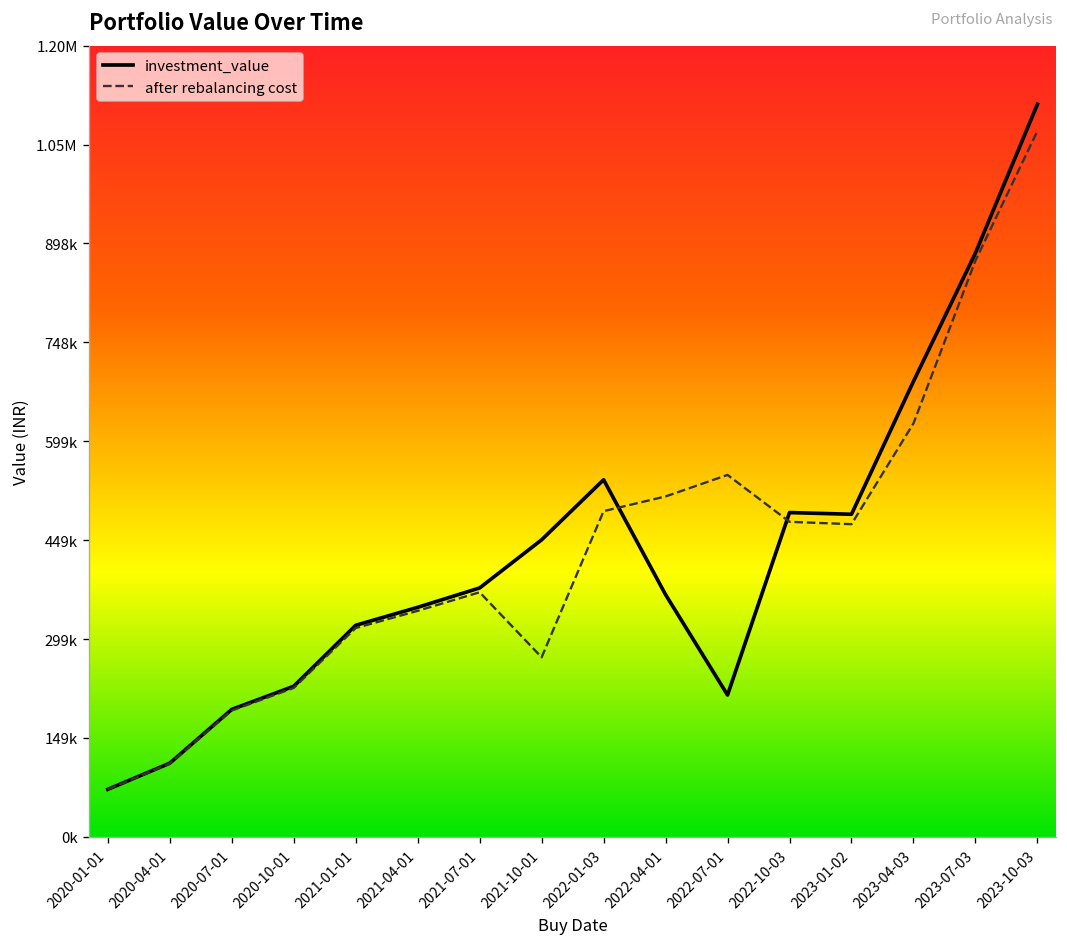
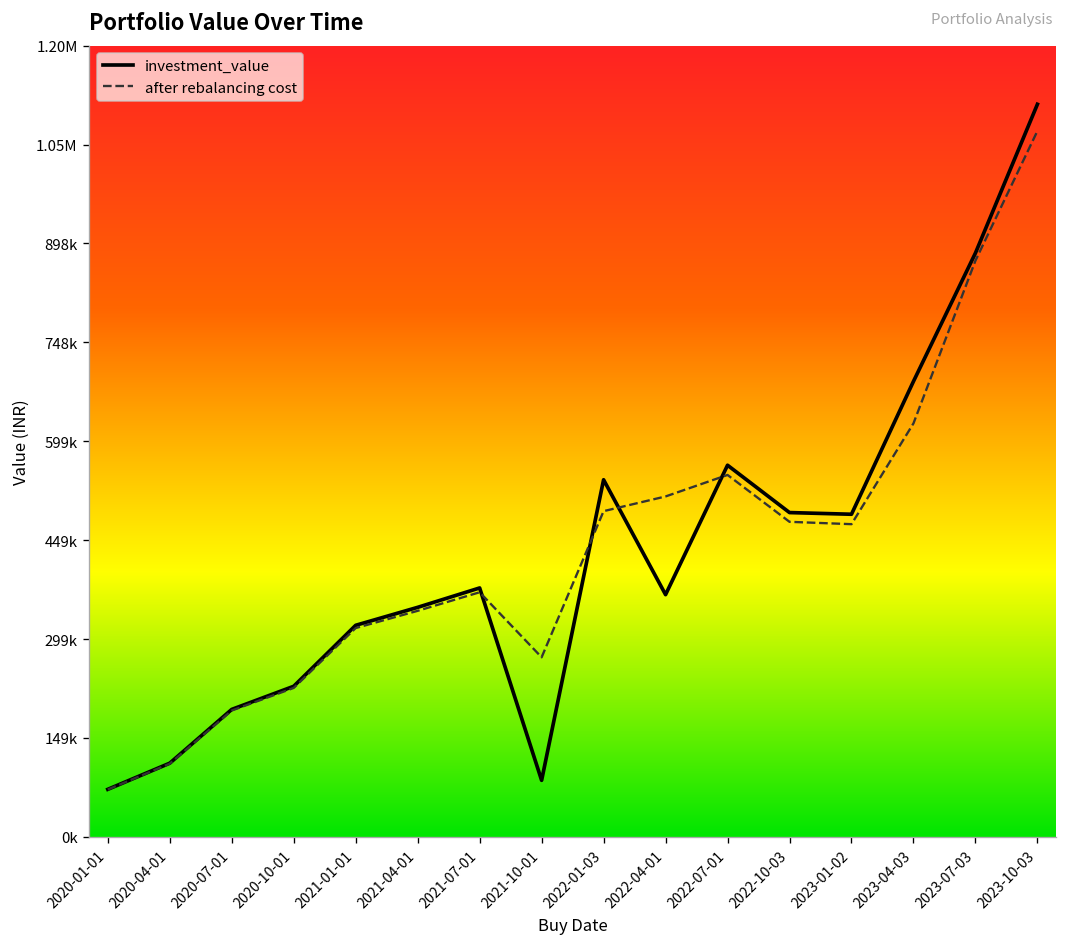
investment_value, 2021-10-01: 450000 -> 90000
investment_value, 2022-07-01: 210000 -> 560000
